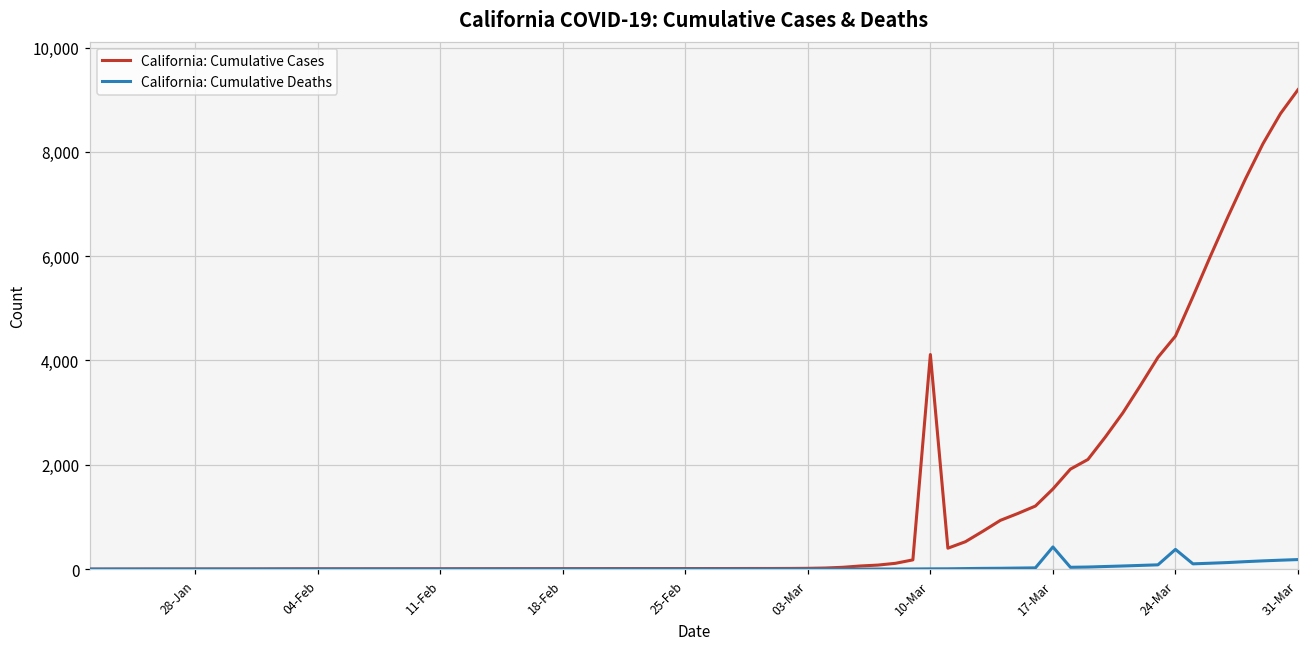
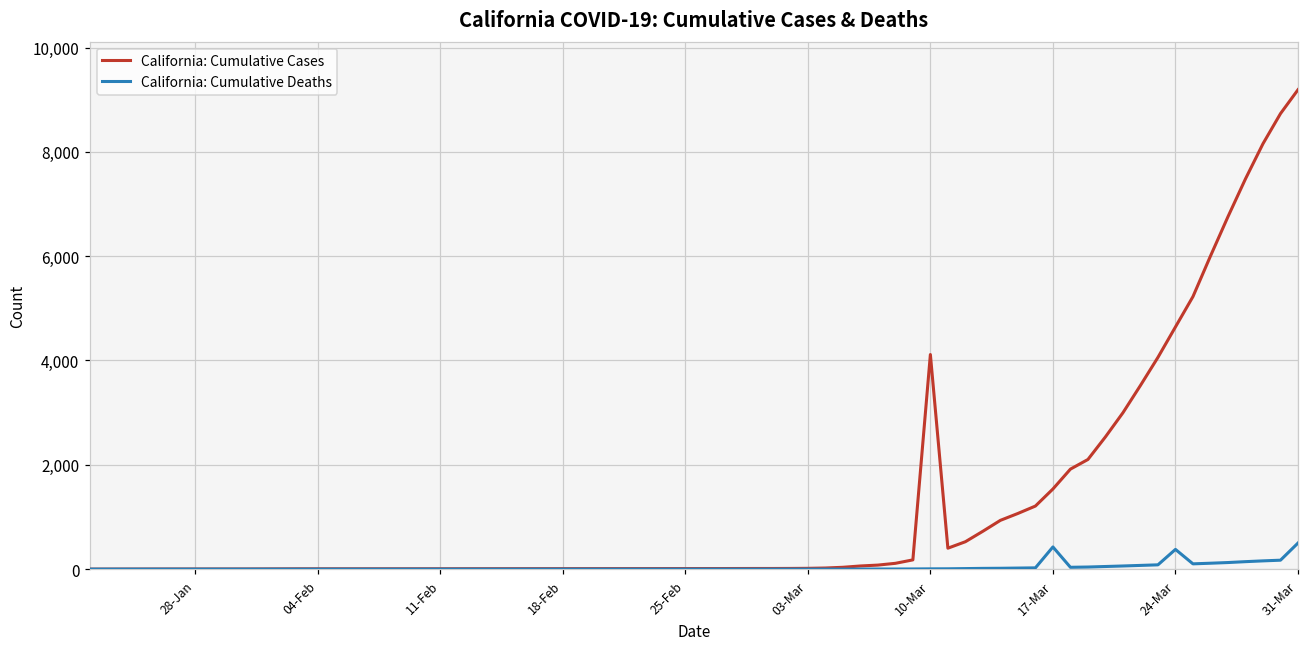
California: Cumulative Cases, 24-Mar: 4,500 -> 4,600
California: Cumulative Deaths, 31-Mar: 200 -> 500
